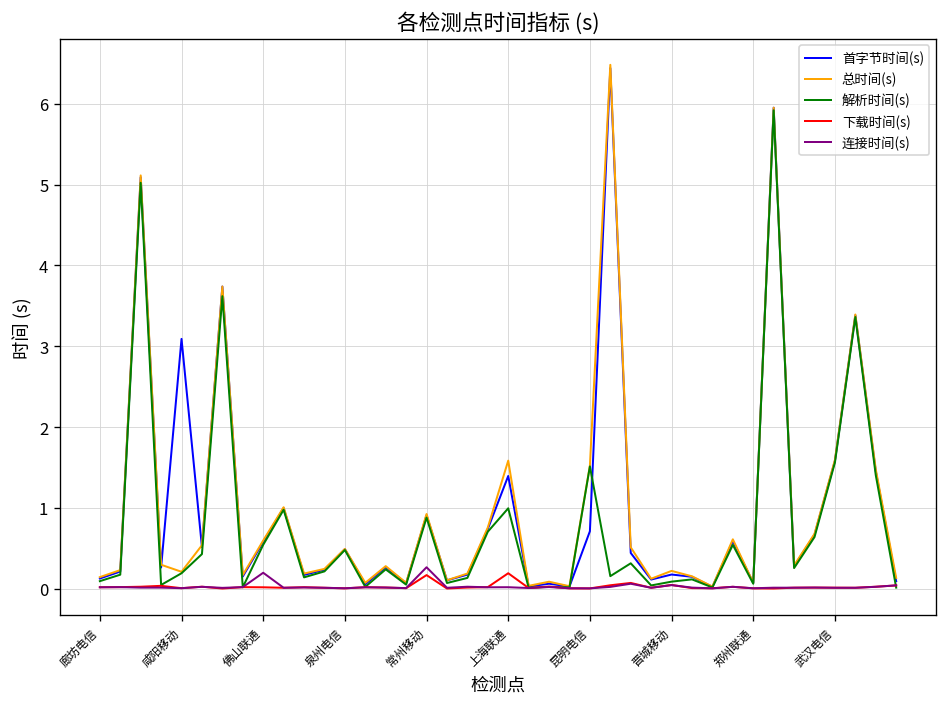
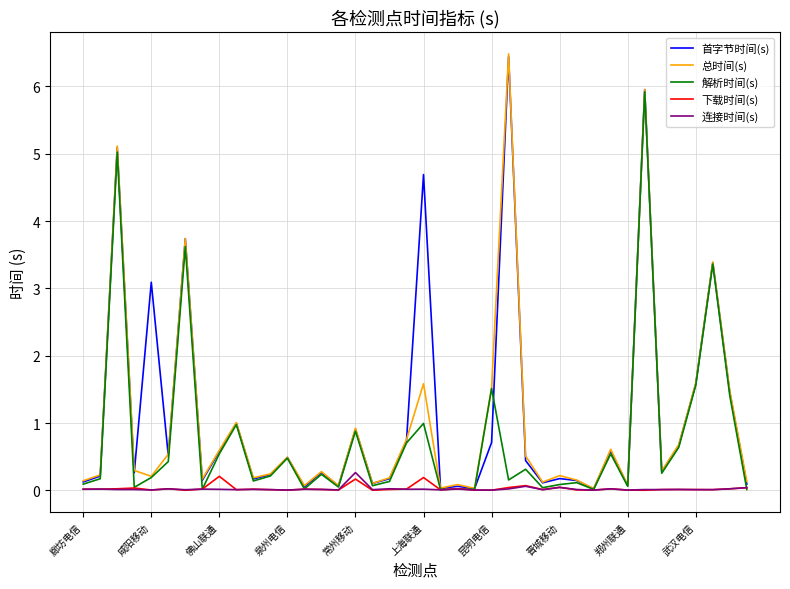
下载时间(s), 佛山联通: 0.0 -> 0.2
连接时间(s), 佛山联通: 0.2 -> 0.0
首字节时间(s), 上海联通: 1.4 -> 4.7
